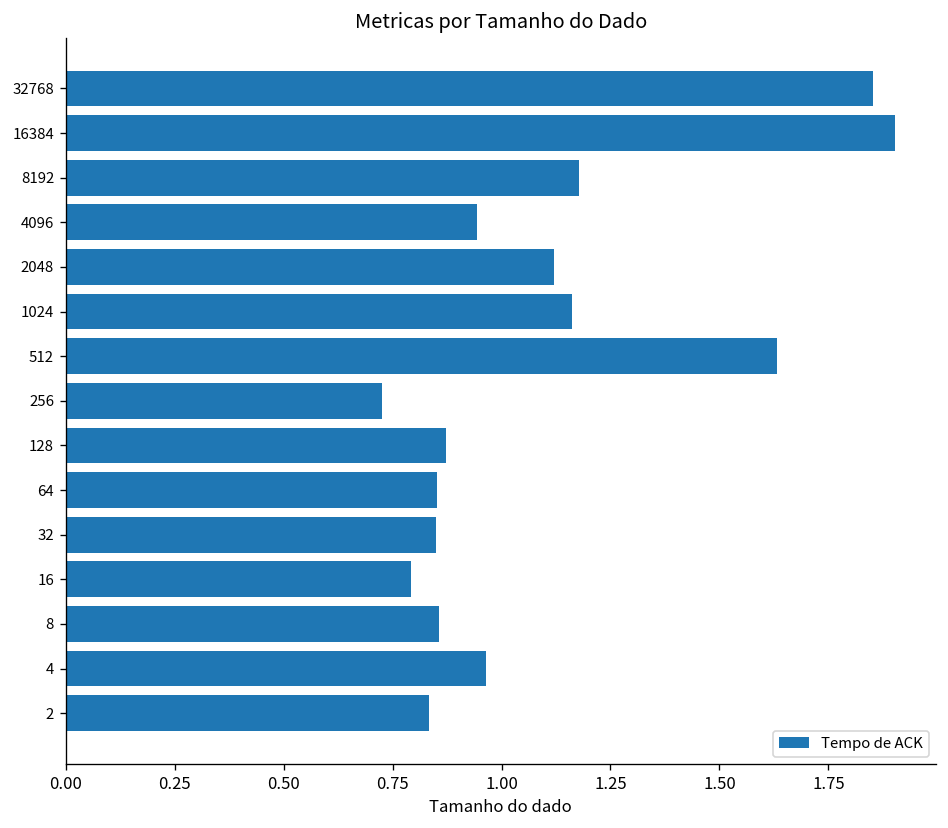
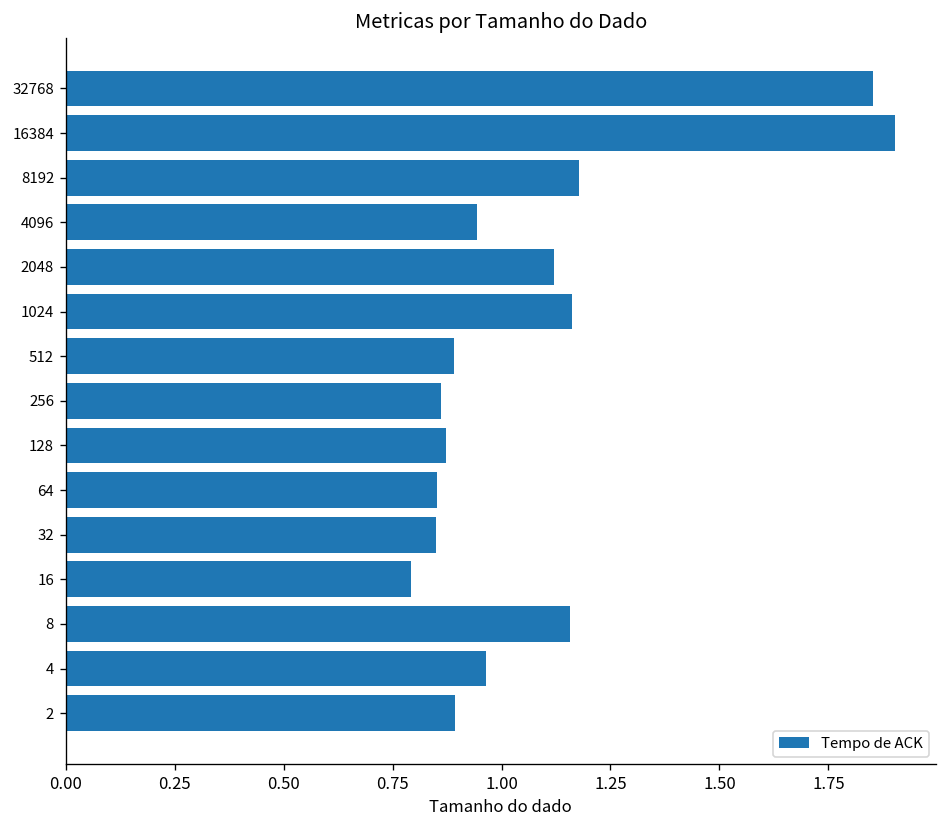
512: 1.63 -> 0.89
256: 0.73 -> 0.86
8: 0.86 -> 1.16
2: 0.83 -> 0.89
